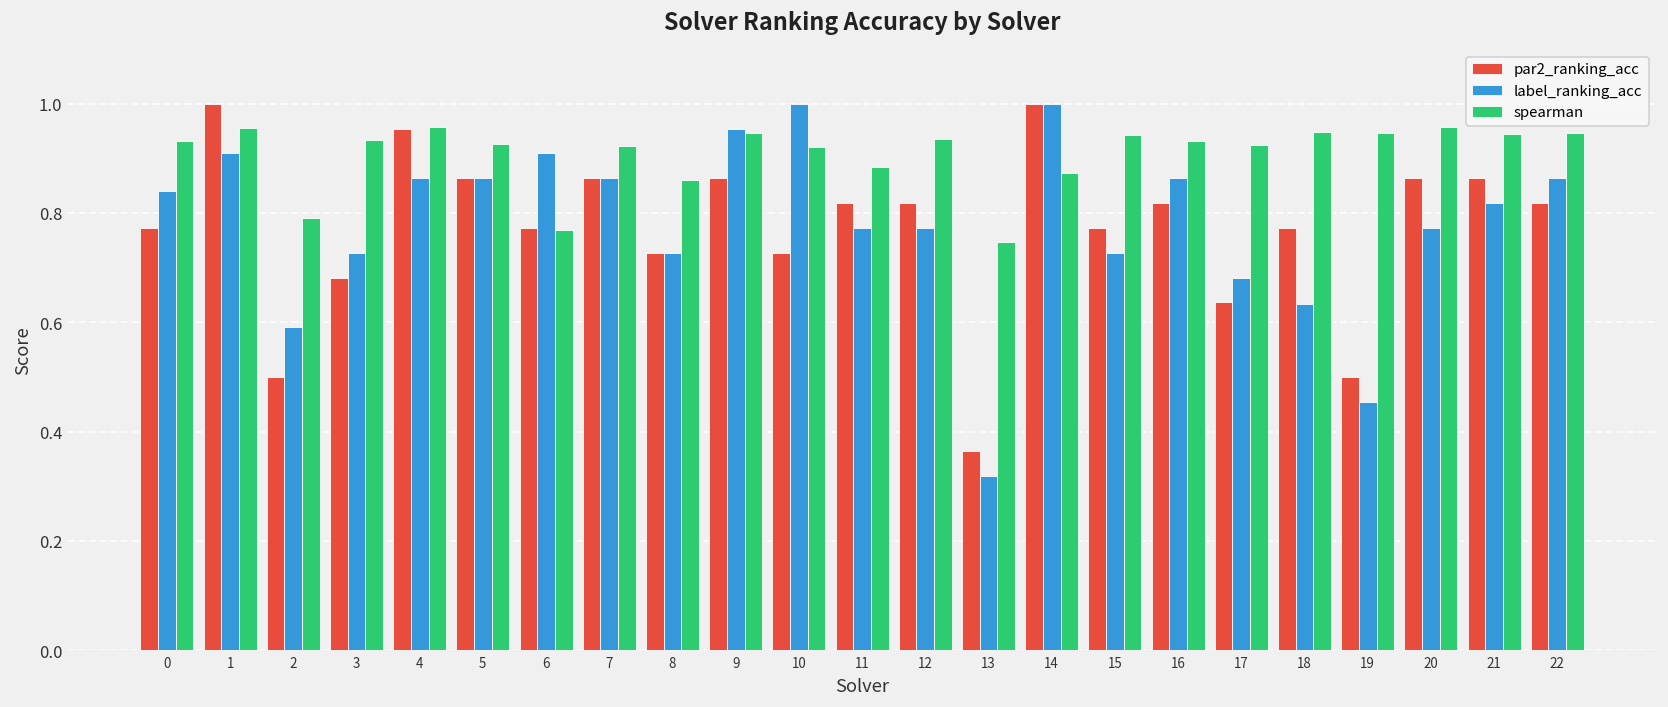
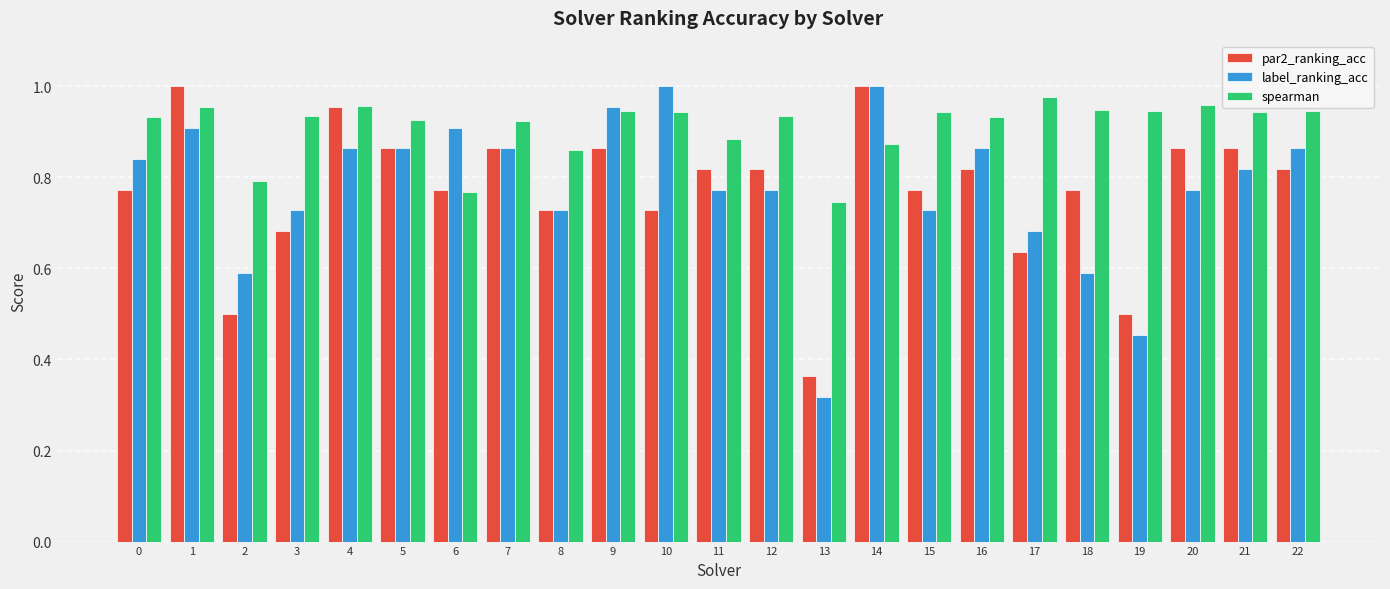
spearman, 10: 0.92 -> 0.94
spearman, 17: 0.93 -> 0.98
label_ranking_acc, 18: 0.63 -> 0.59
